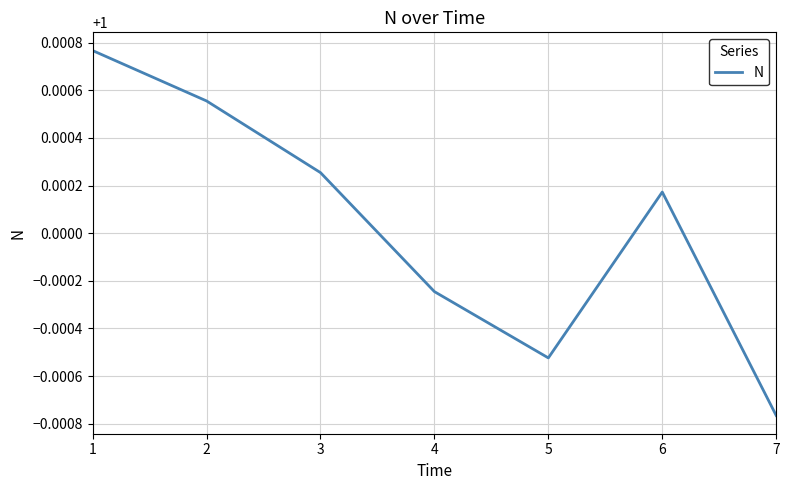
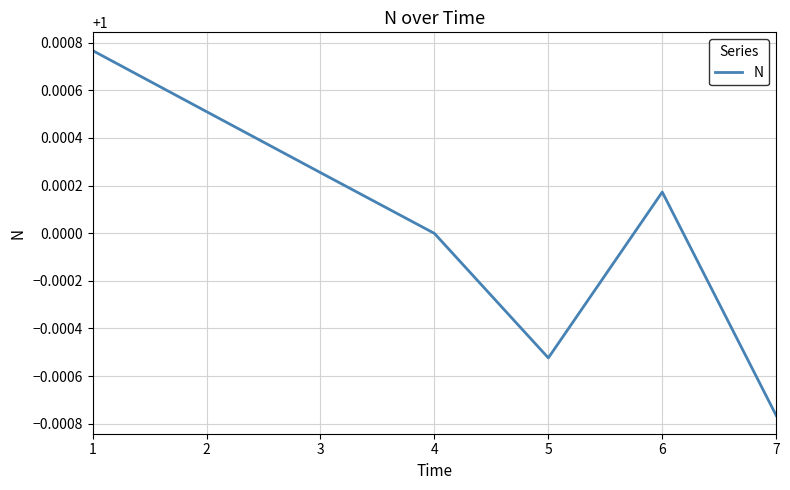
2: 1.00056 -> 1.00051
4: 0.99975 -> 1.00000
